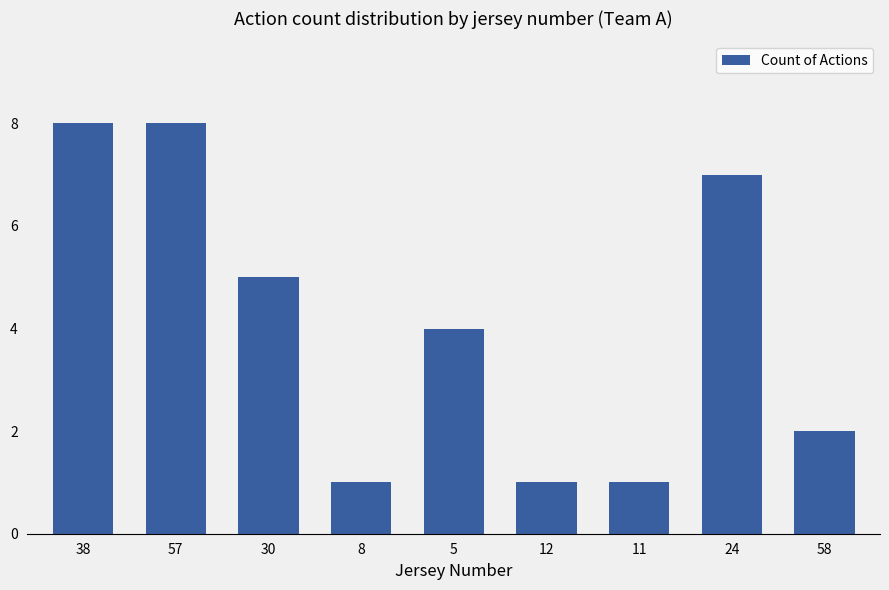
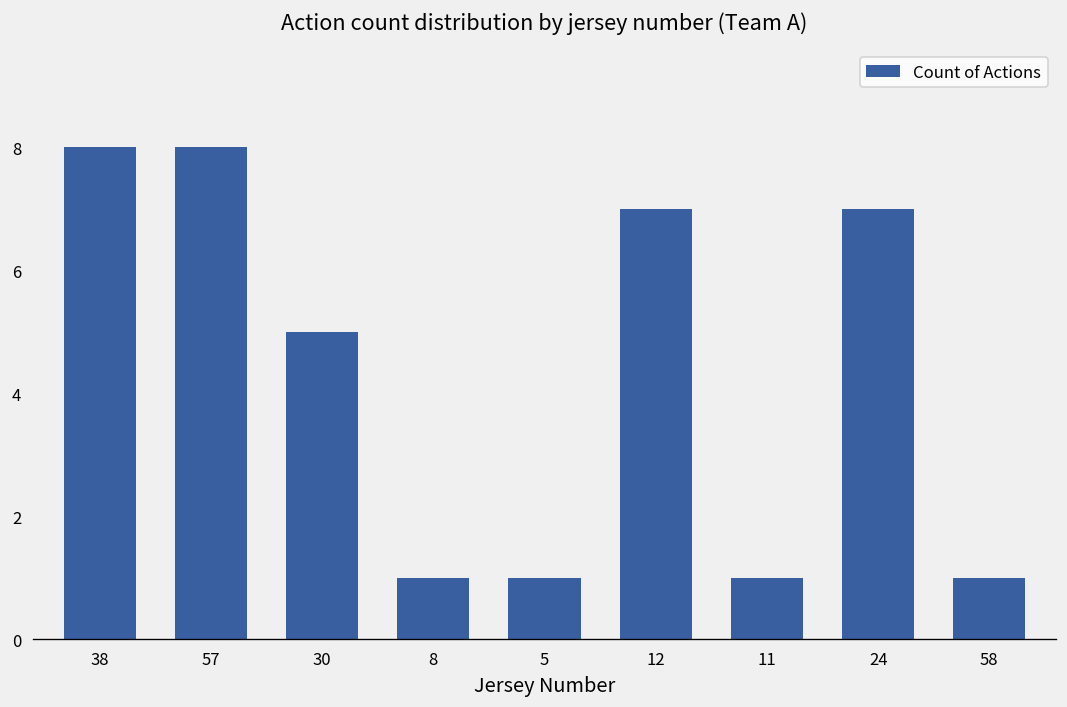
5: 4 -> 1
12: 1 -> 7
58: 2 -> 1
